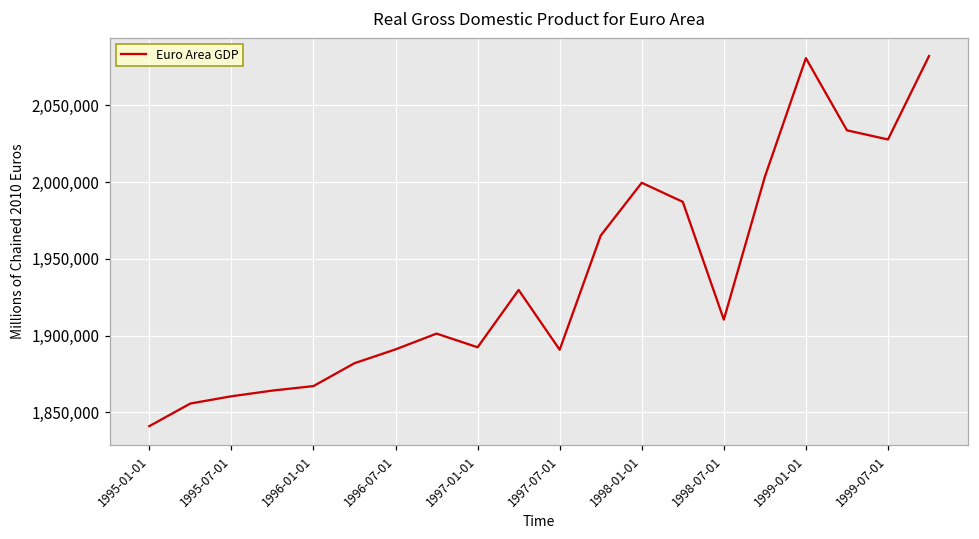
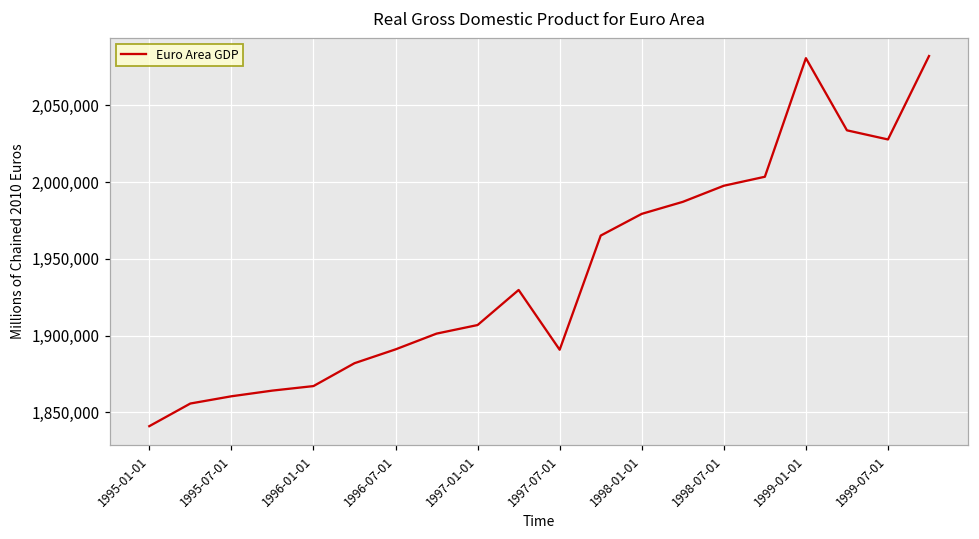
1997-01-01: 1,892,000 -> 1,907,000
1998-01-01: 2,000,000 -> 1,979,000
1998-07-01: 1,910,000 -> 1,998,000
